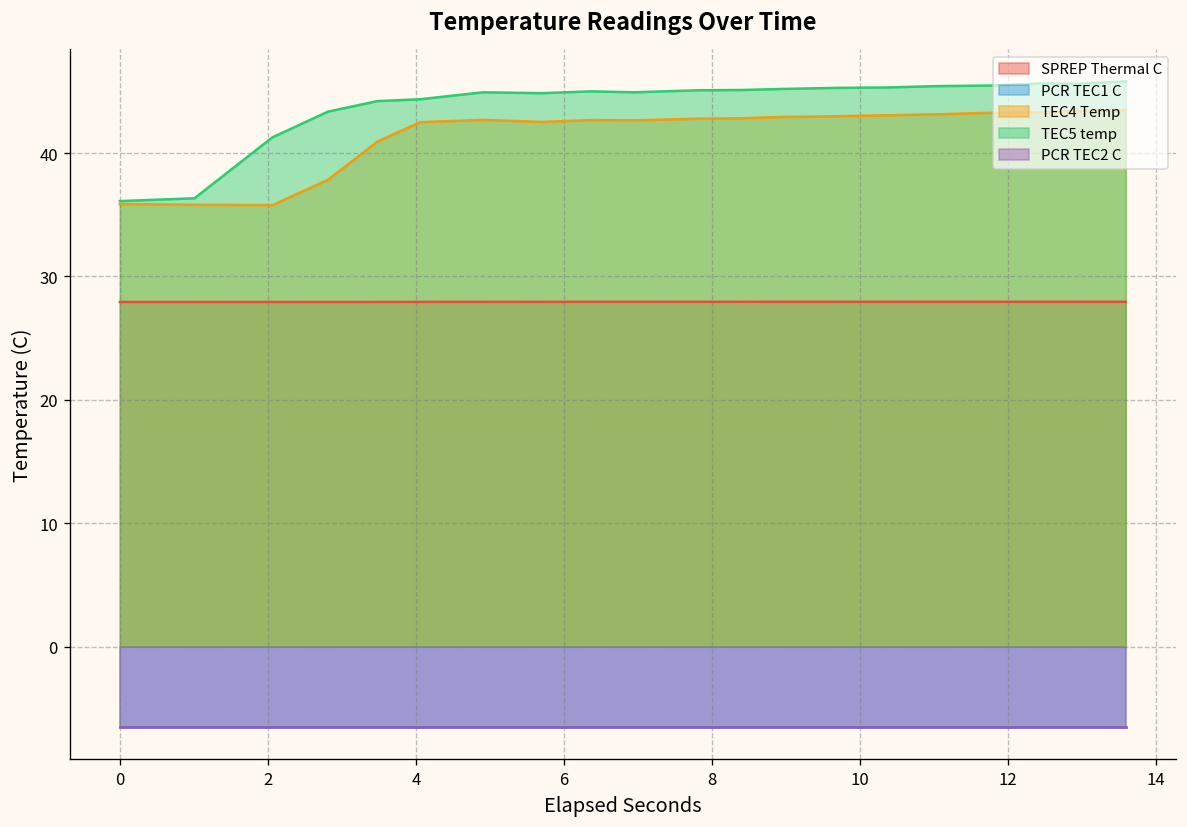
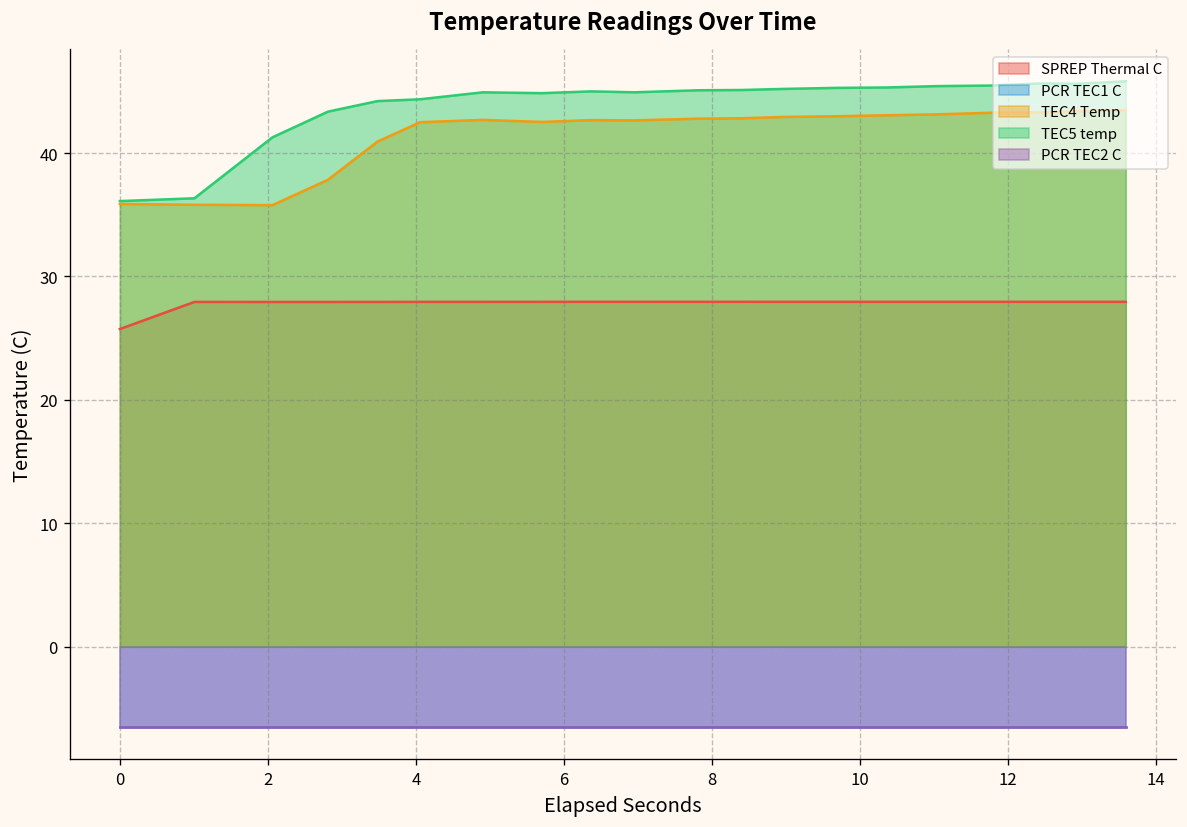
SPREP Thermal C, 0: 27.9 -> 25.7
